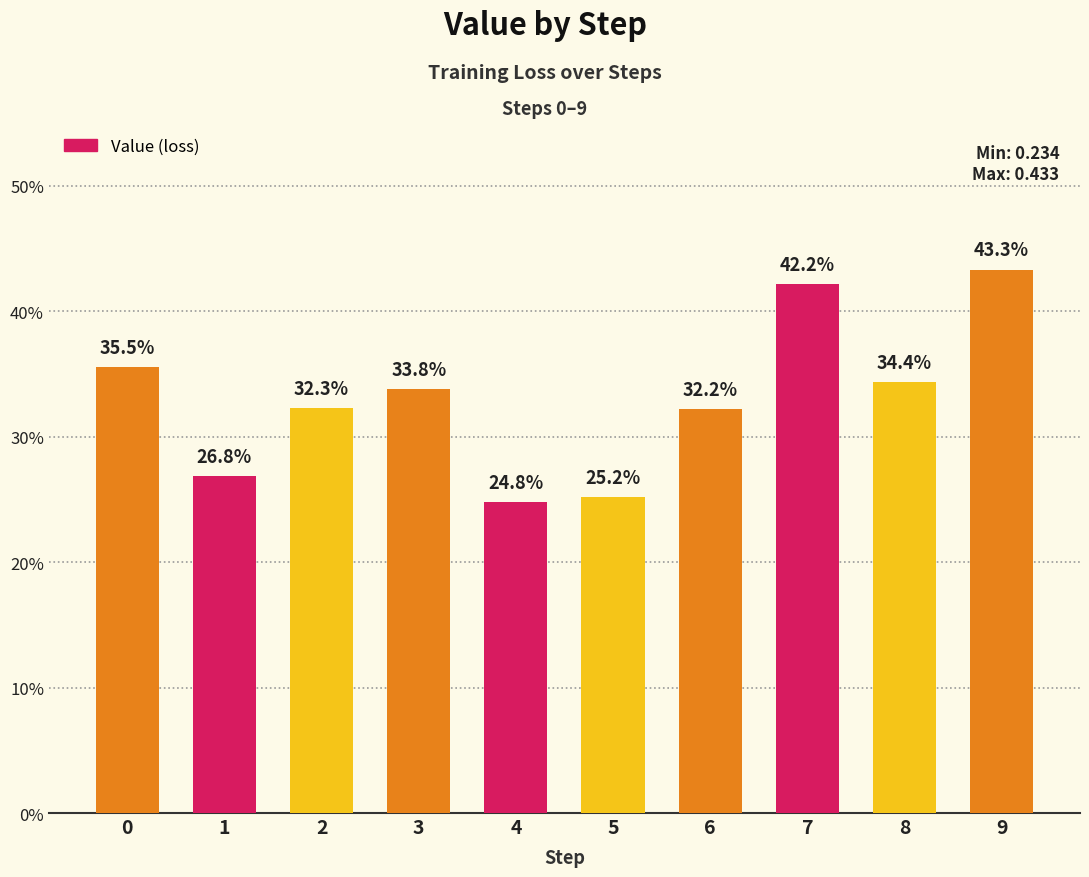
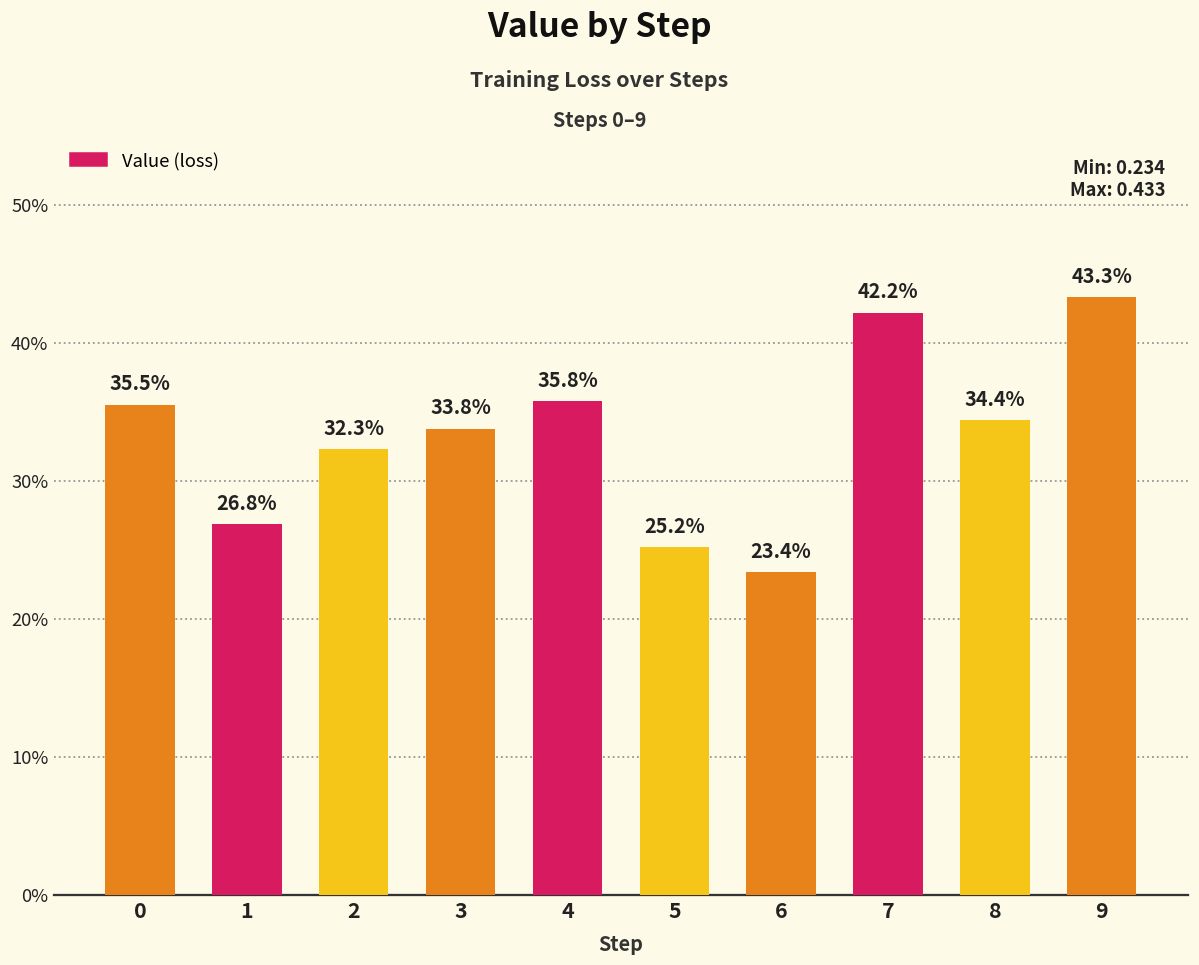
4: 24.8% -> 35.8%
6: 32.2% -> 23.4%
